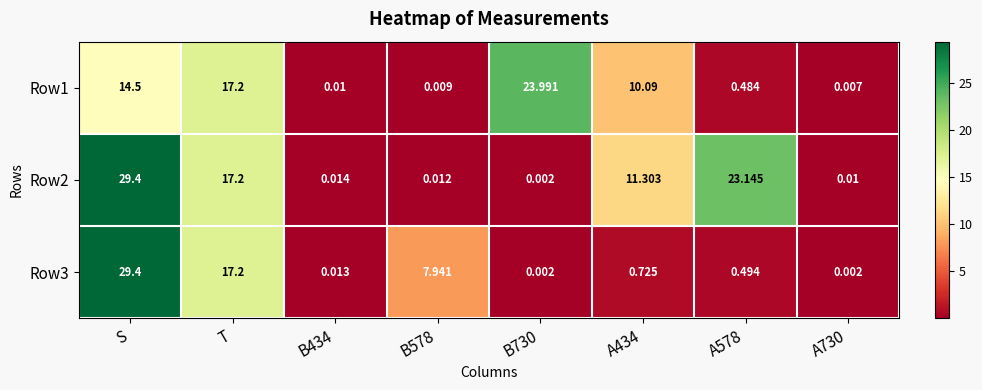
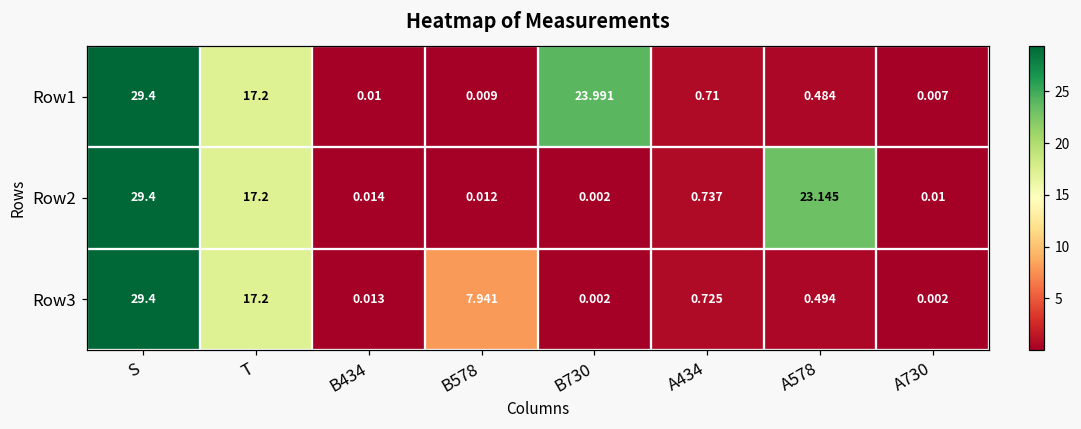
Row1, S: 14.5 -> 29.4
Row1, A434: 10.09 -> 0.71
Row2, A434: 11.303 -> 0.737
